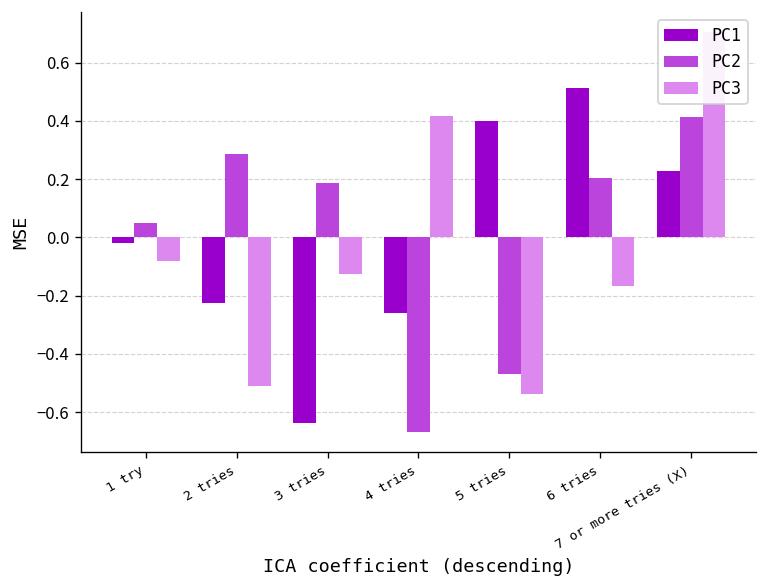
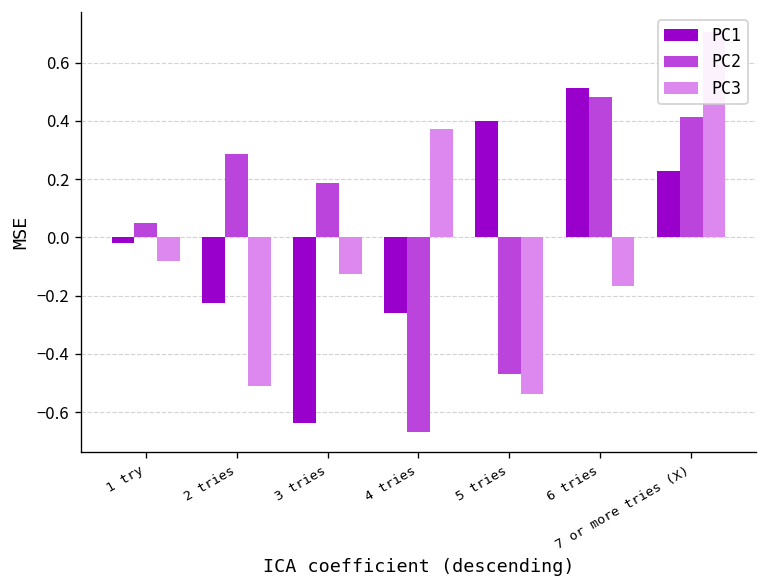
PC3, 4 tries: 0.42 -> 0.37
PC2, 6 tries: 0.20 -> 0.48
